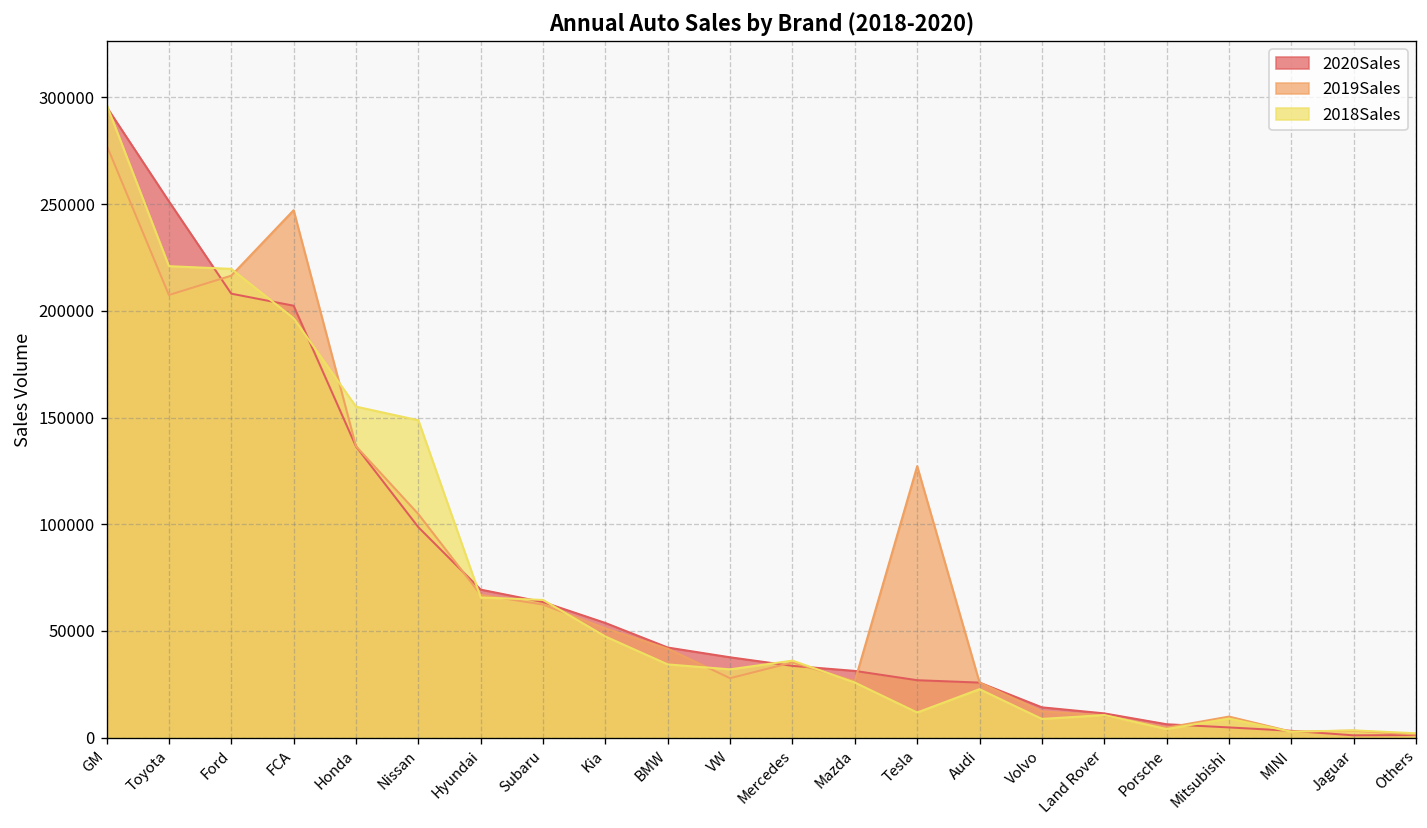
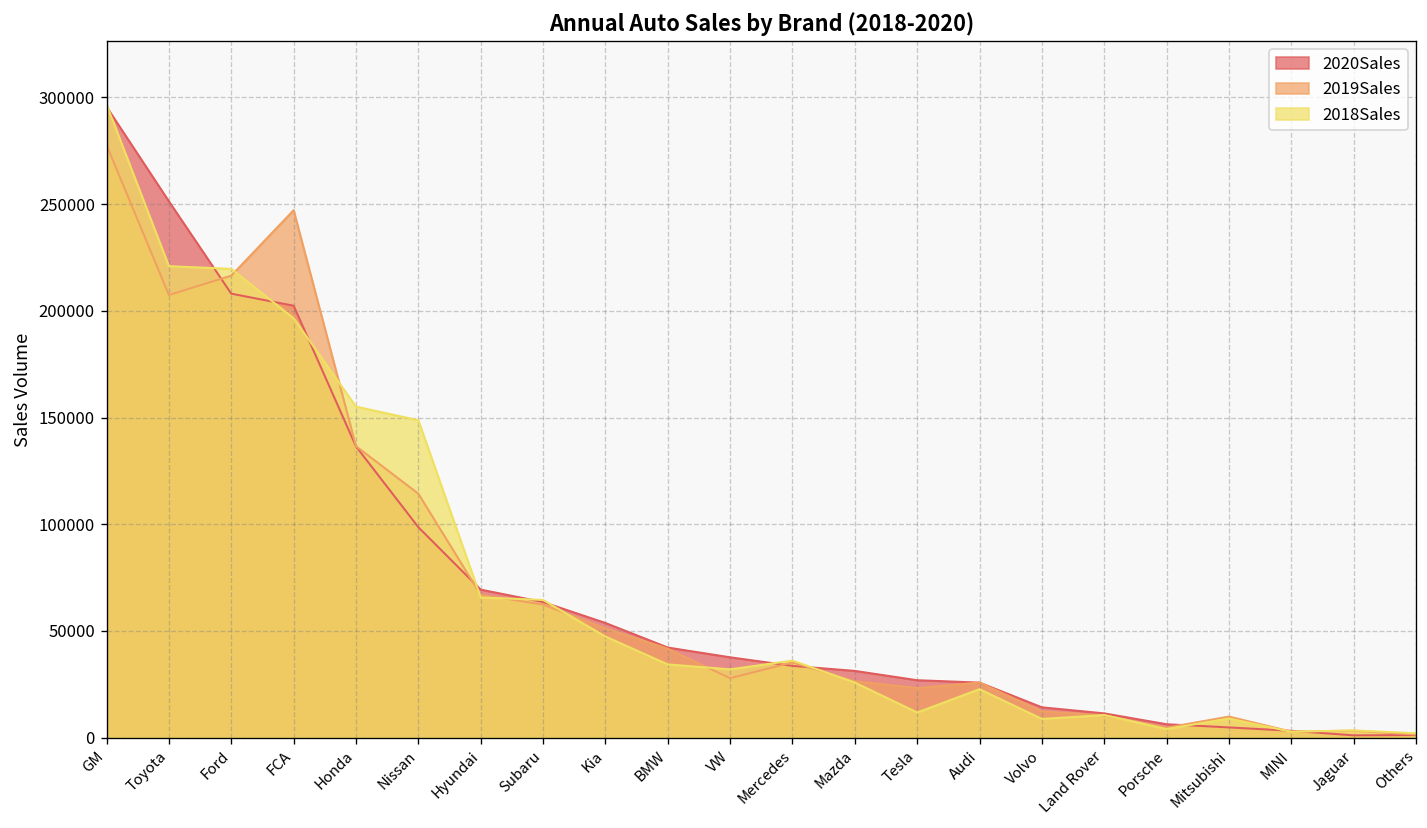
2019Sales, Nissan: 105000 -> 114000
2019Sales, Tesla: 127000 -> 23000
